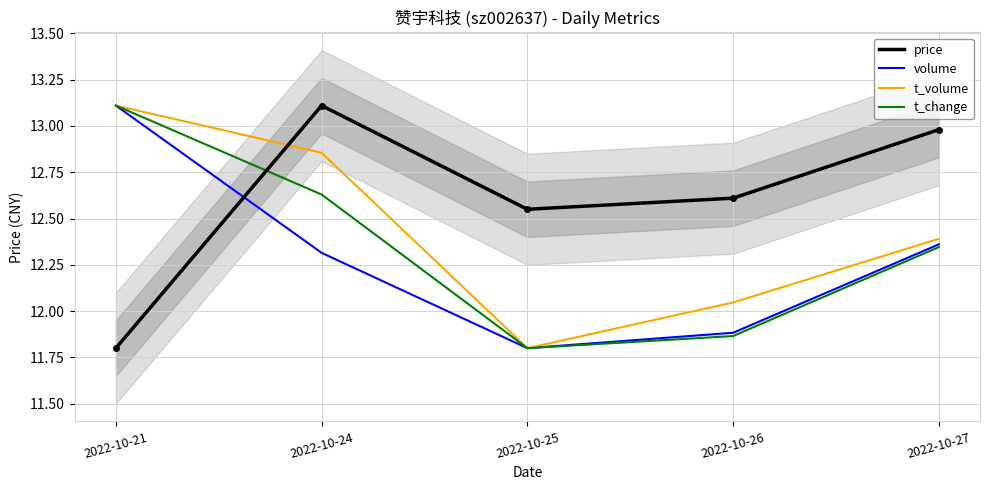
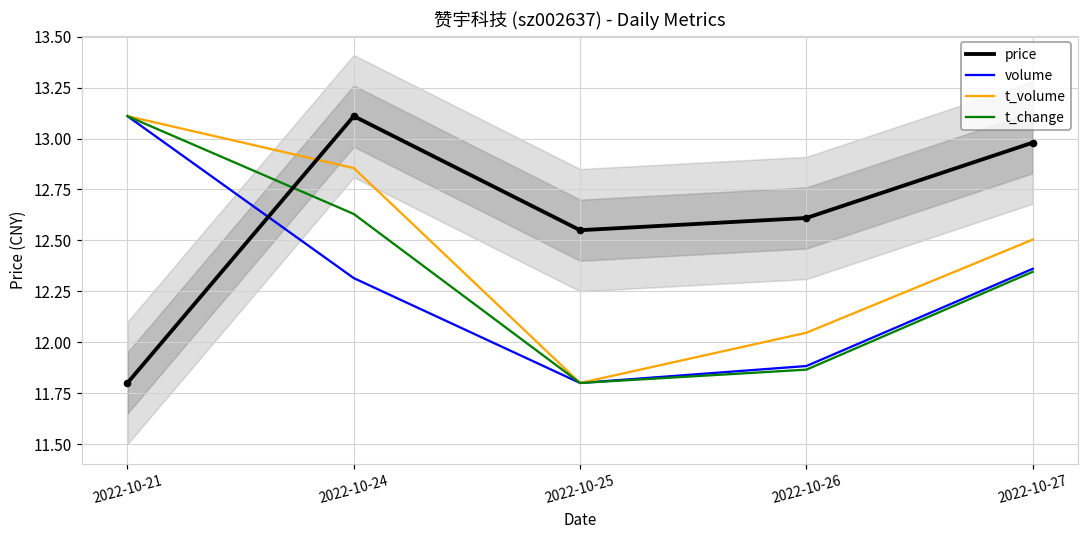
t_volume, 2022-10-27: 12.39 -> 12.50
